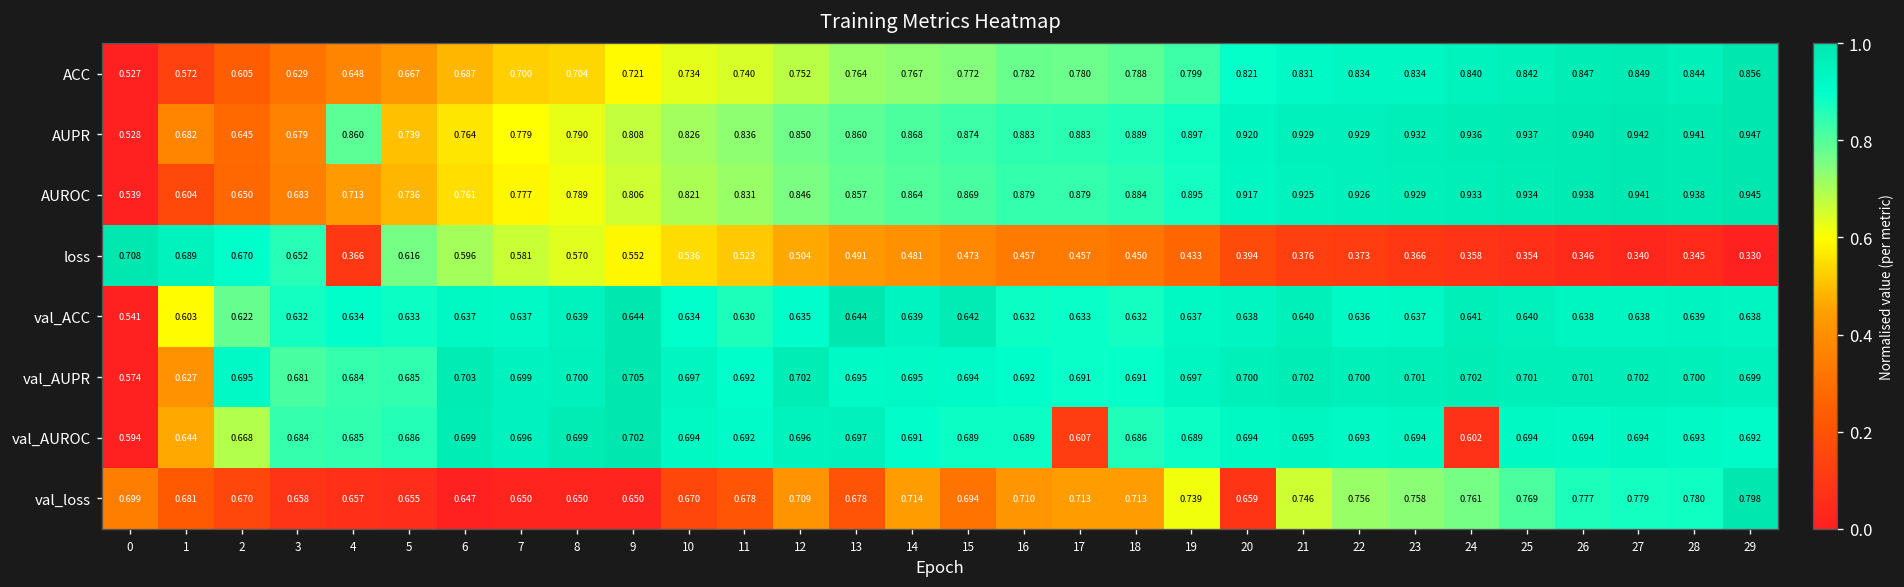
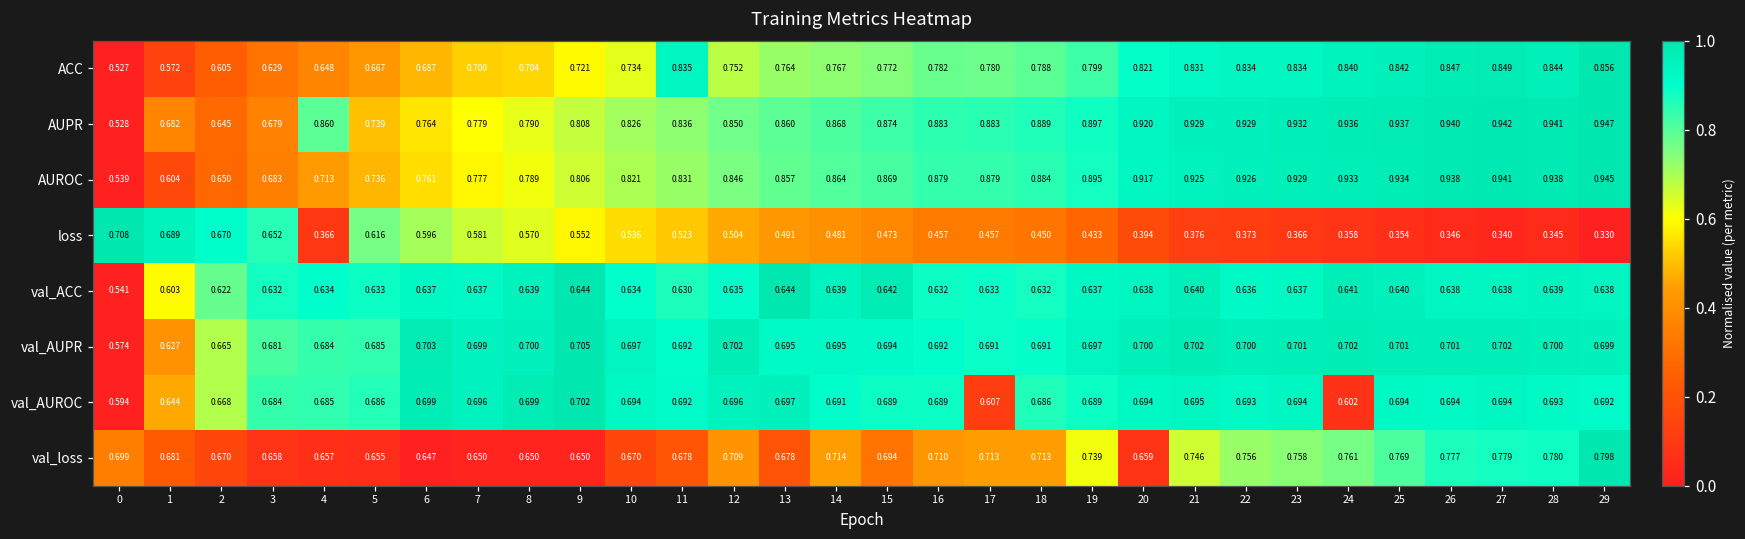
ACC, 11: 0.740 -> 0.835
val_AUPR, 2: 0.695 -> 0.665
